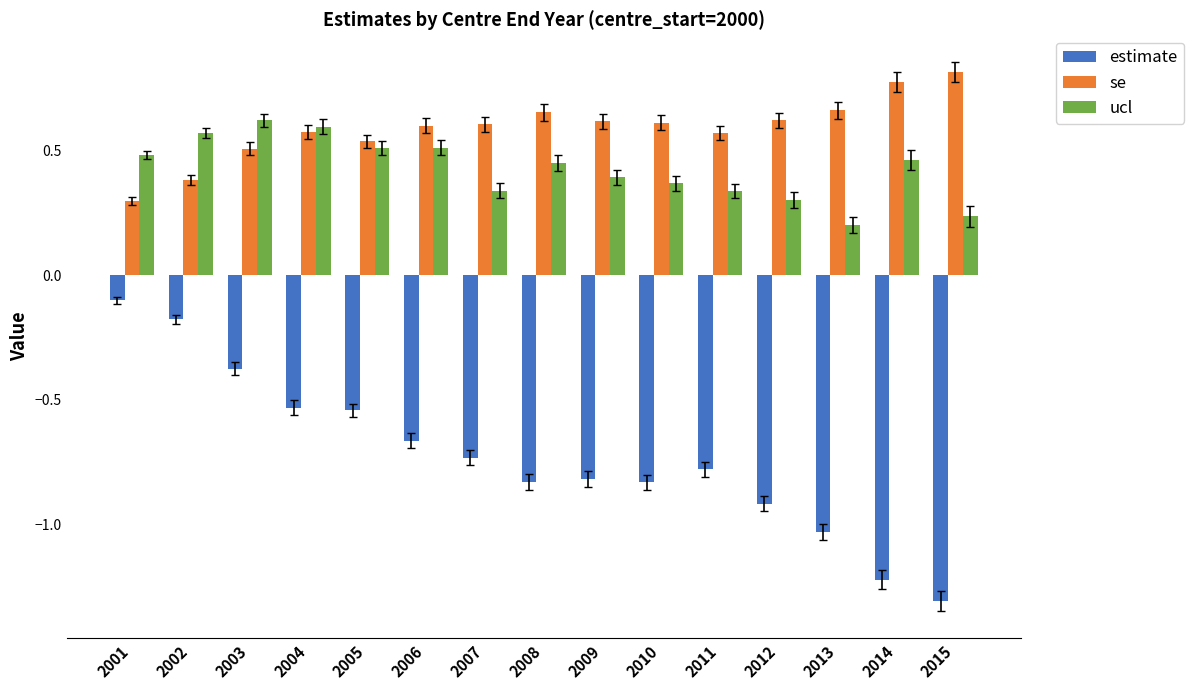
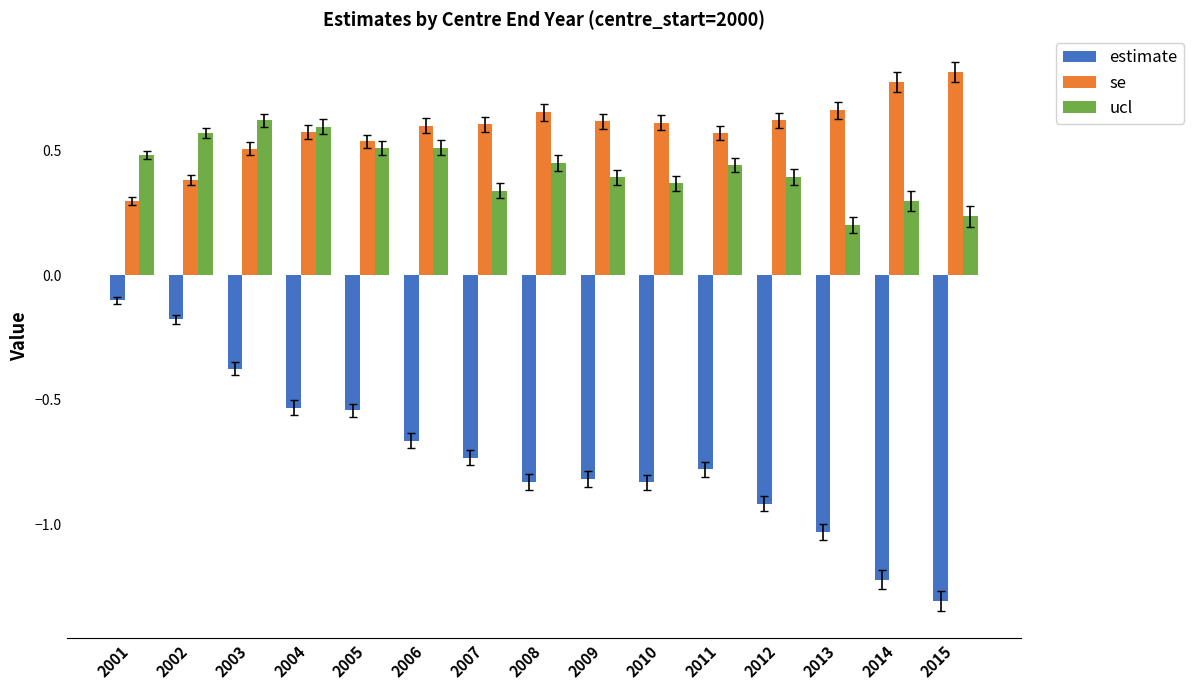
ucl, 2011: 0.34 -> 0.44
ucl, 2012: 0.30 -> 0.39
ucl, 2014: 0.46 -> 0.30
